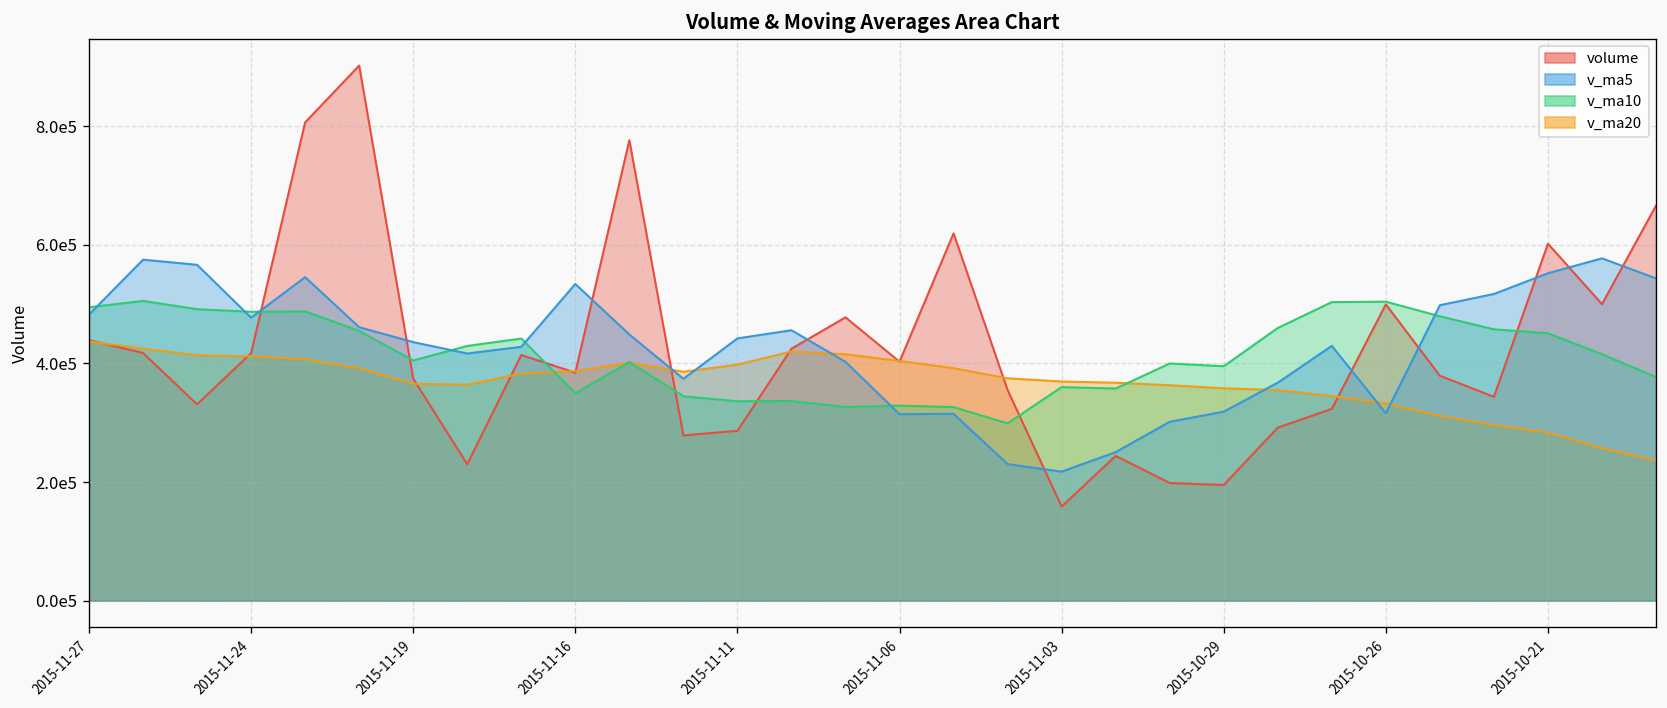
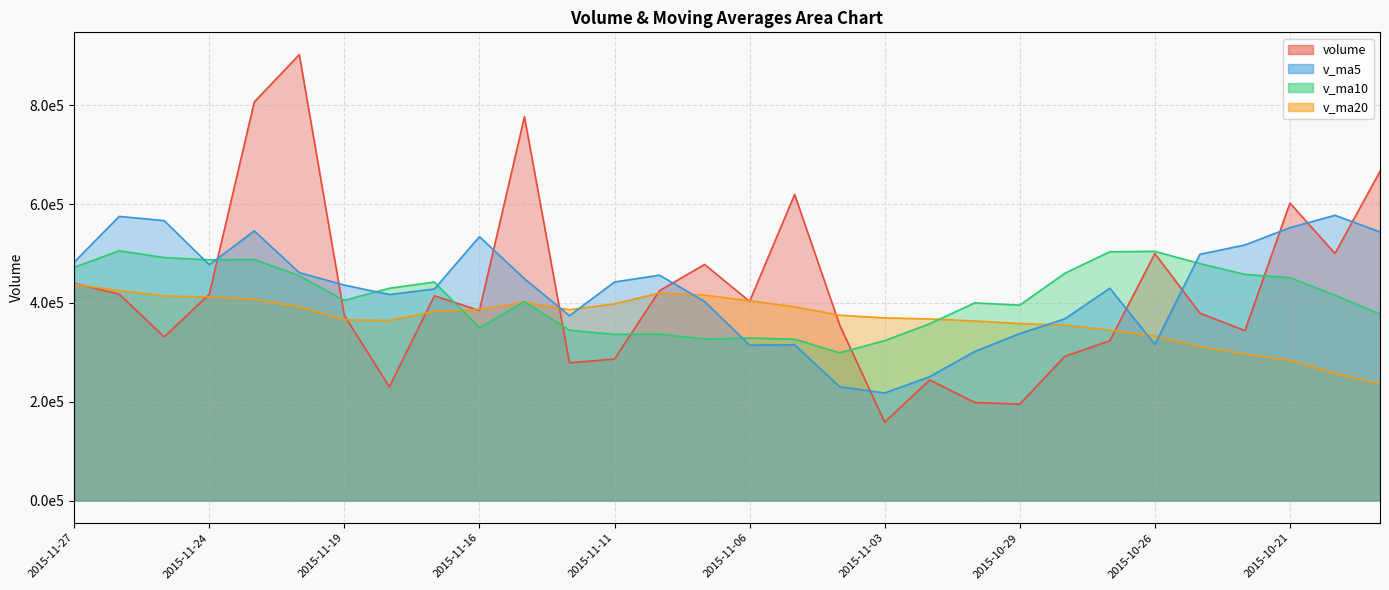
v_ma10, 2015-11-27: 490000 -> 470000
v_ma10, 2015-11-03: 360000 -> 320000
v_ma5, 2015-10-29: 320000 -> 340000
